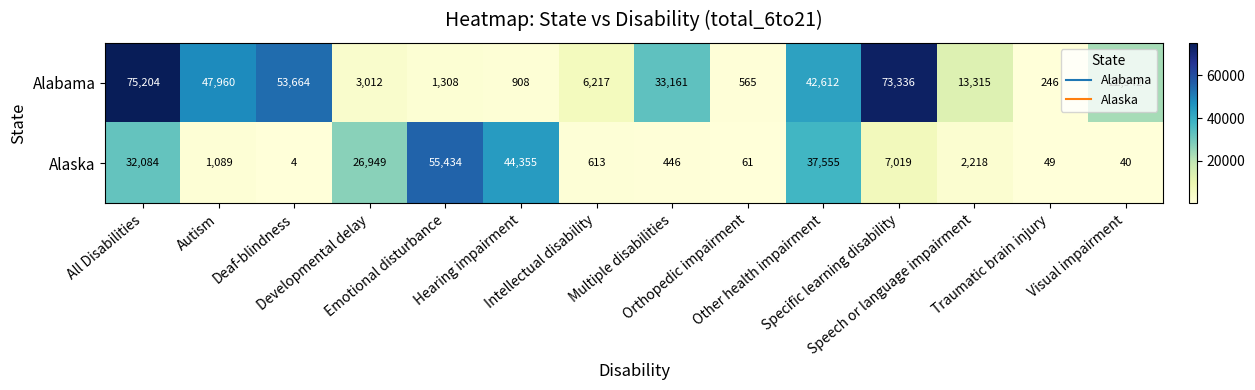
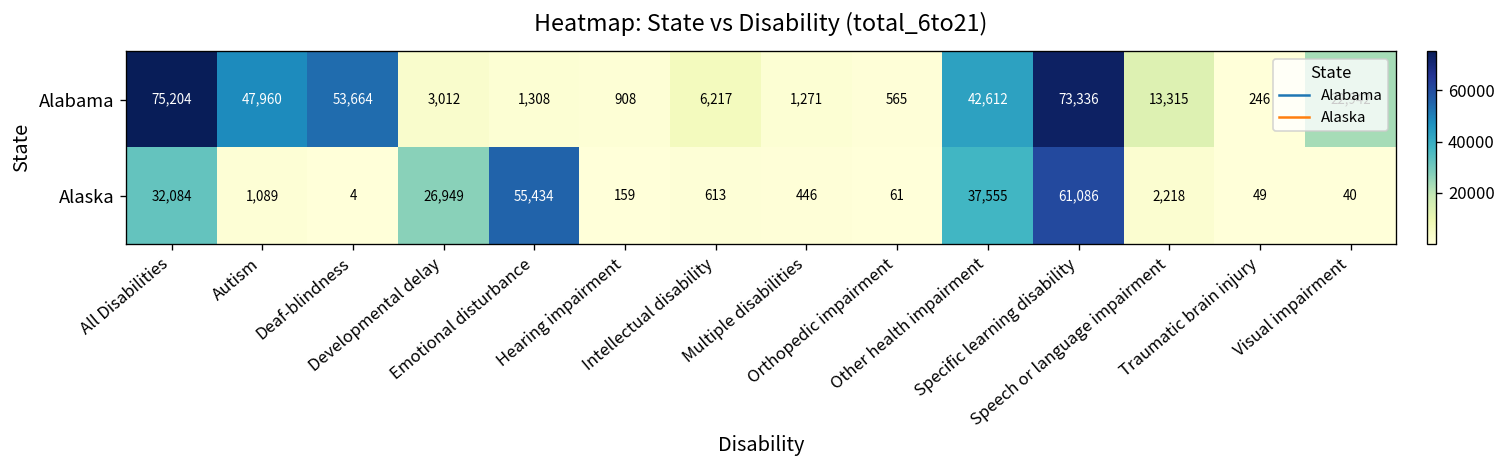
Alabama, Multiple disabilities: 33,161 -> 1,271
Alaska, Hearing impairment: 44,355 -> 159
Alaska, Specific learning disability: 7,019 -> 61,086
